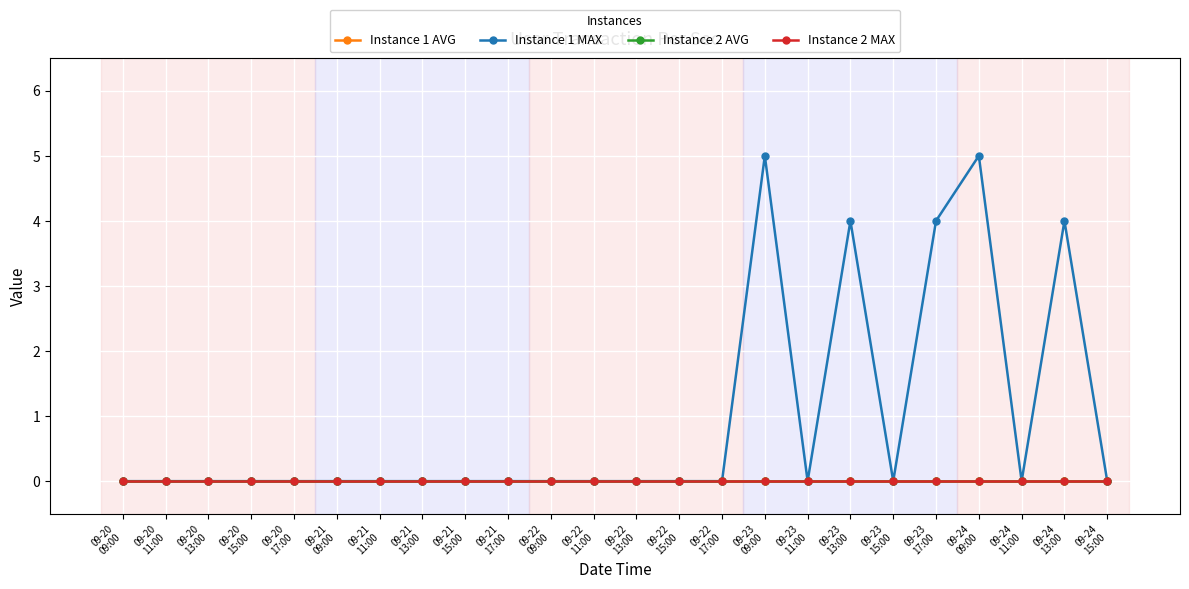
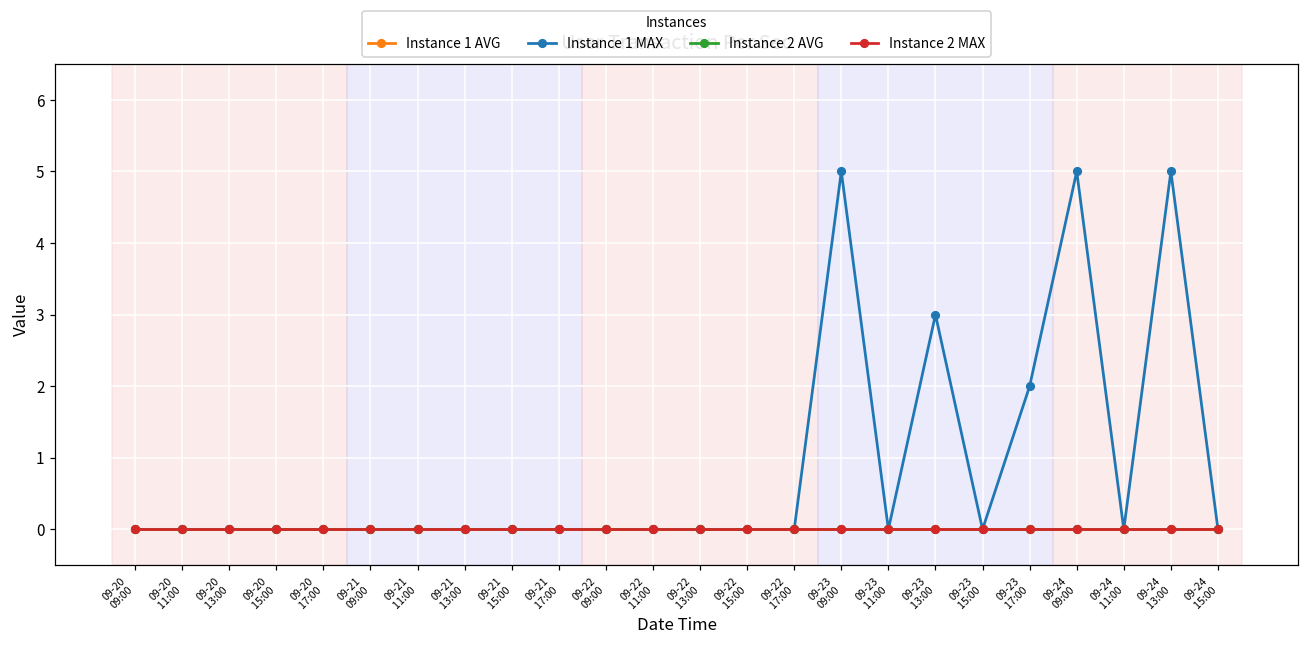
Instance 1 MAX, 09-23 13:00: 4 -> 3
Instance 1 MAX, 09-23 17:00: 4 -> 2
Instance 1 MAX, 09-24 13:00: 4 -> 5
